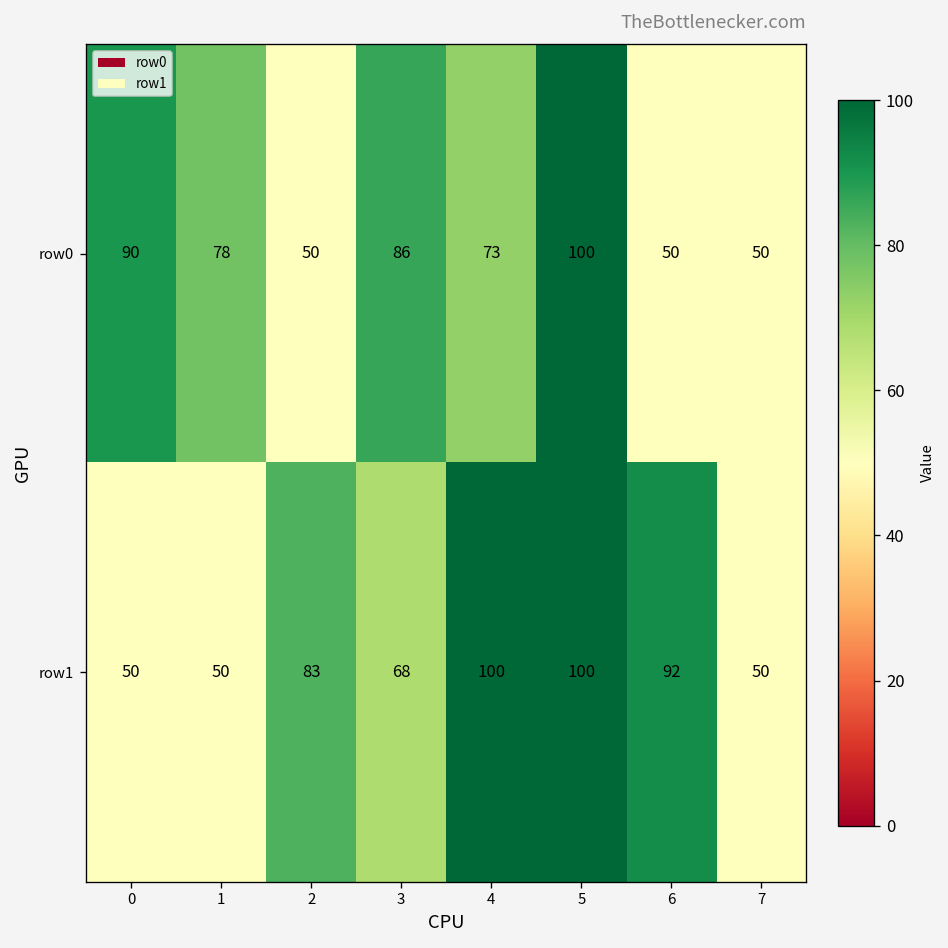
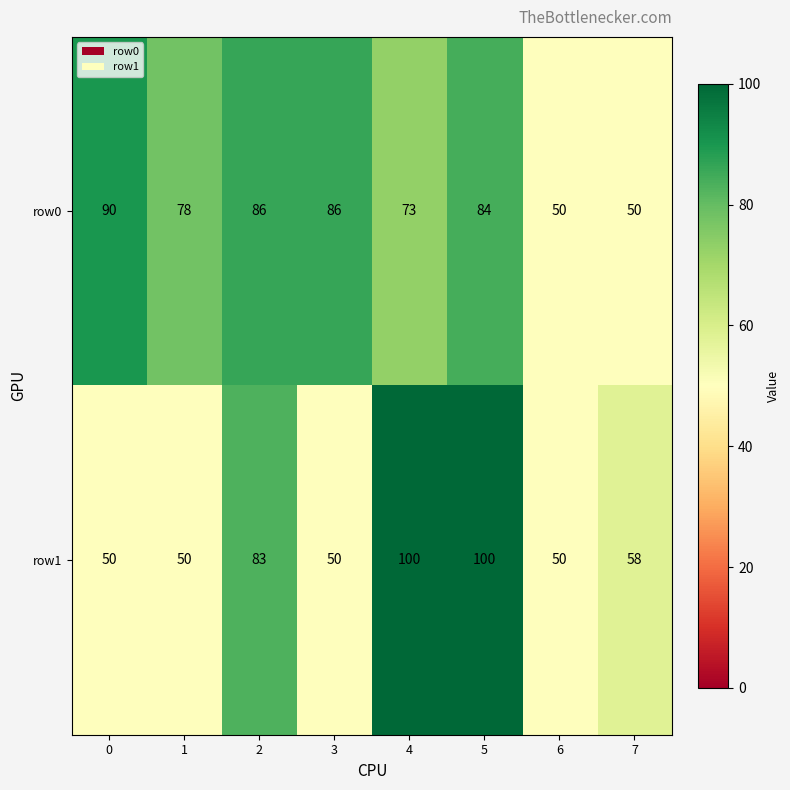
row0, 2: 50 -> 86
row0, 5: 100 -> 84
row1, 3: 68 -> 50
row1, 6: 92 -> 50
row1, 7: 50 -> 58
